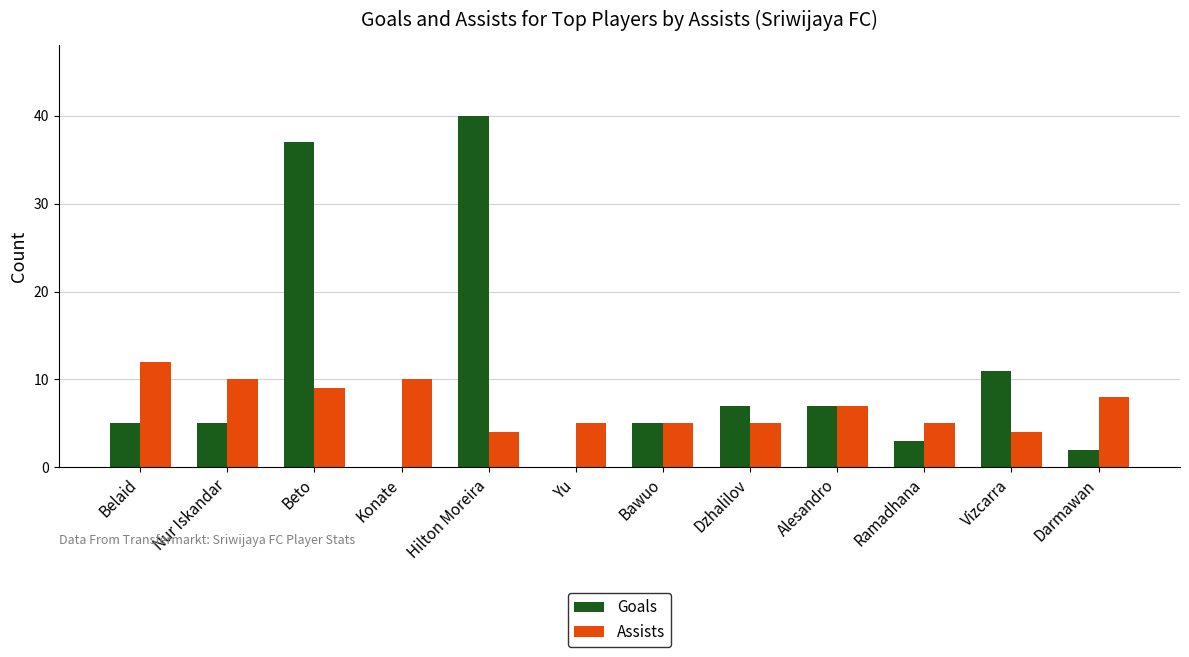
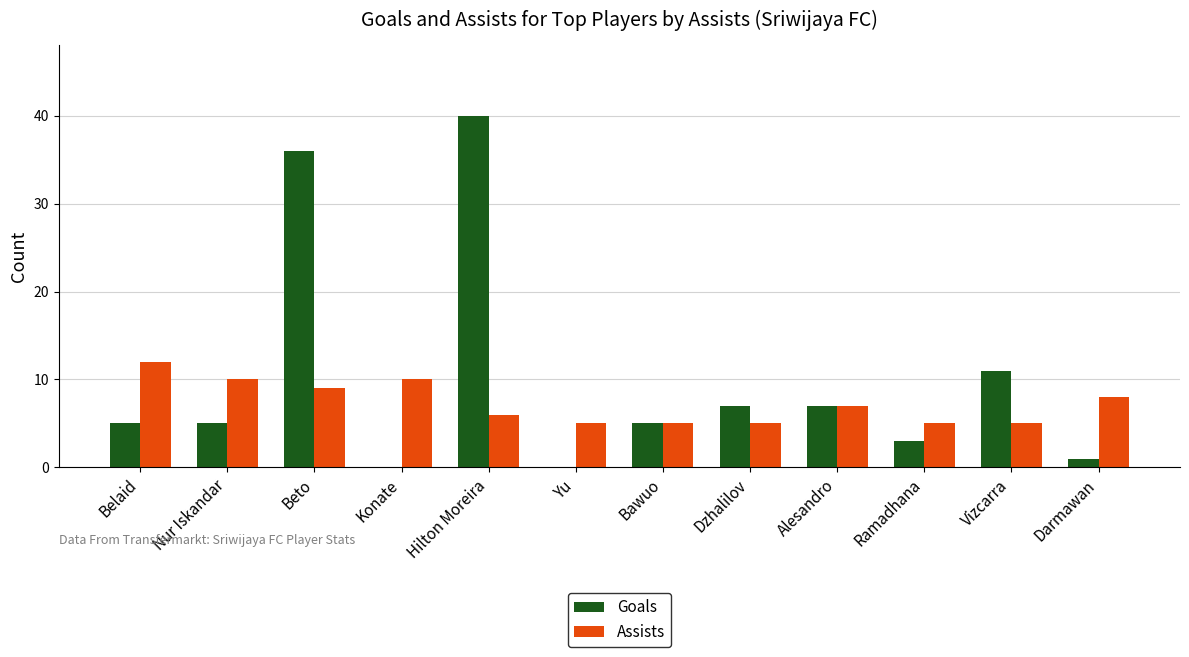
Goals, Beto: 37 -> 36
Assists, Hilton Moreira: 4 -> 6
Assists, Vizcarra: 4 -> 5
Goals, Darmawan: 2 -> 1
